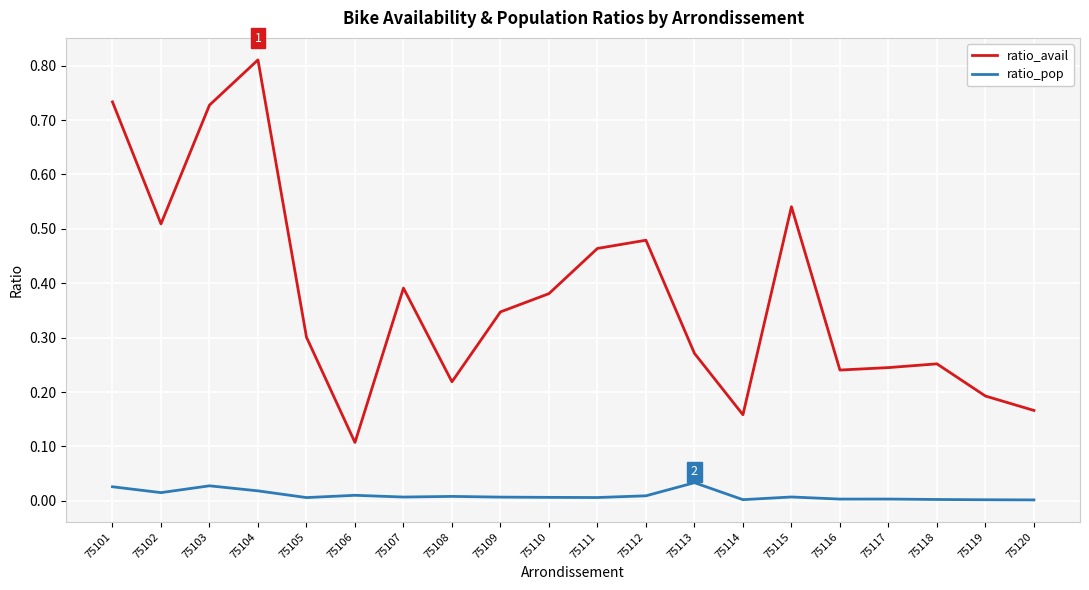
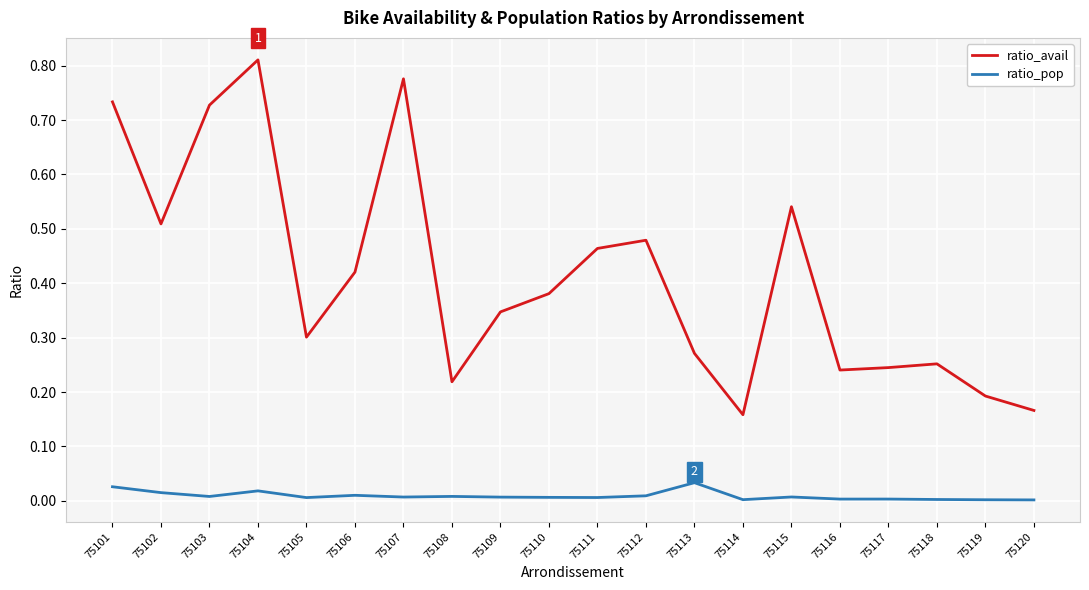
ratio_pop, 75103: 0.03 -> 0.01
ratio_avail, 75106: 0.11 -> 0.42
ratio_avail, 75107: 0.39 -> 0.78
